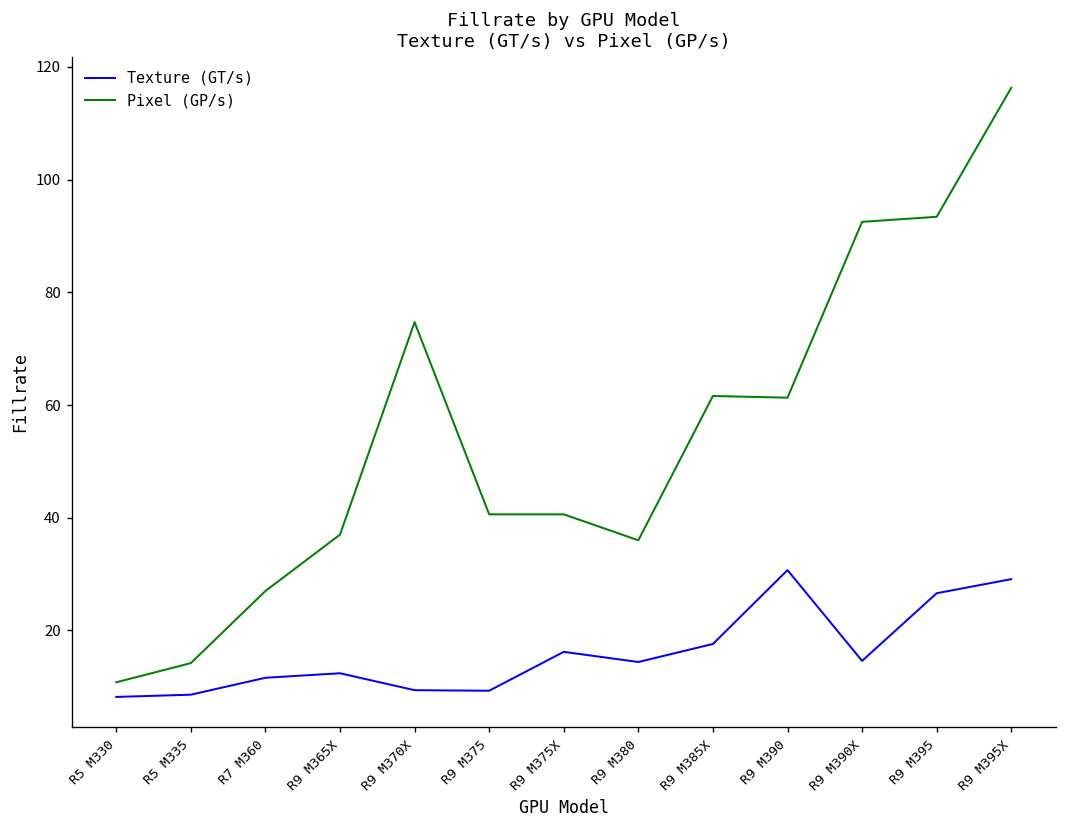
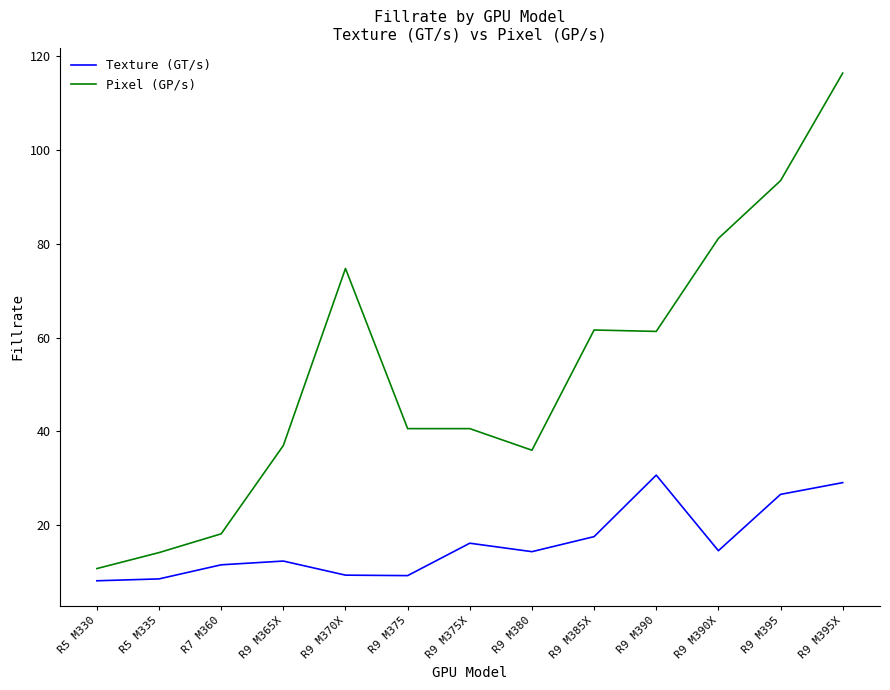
Pixel (GP/s), R7 M360: 27 -> 18
Pixel (GP/s), R9 M390X: 93 -> 81
